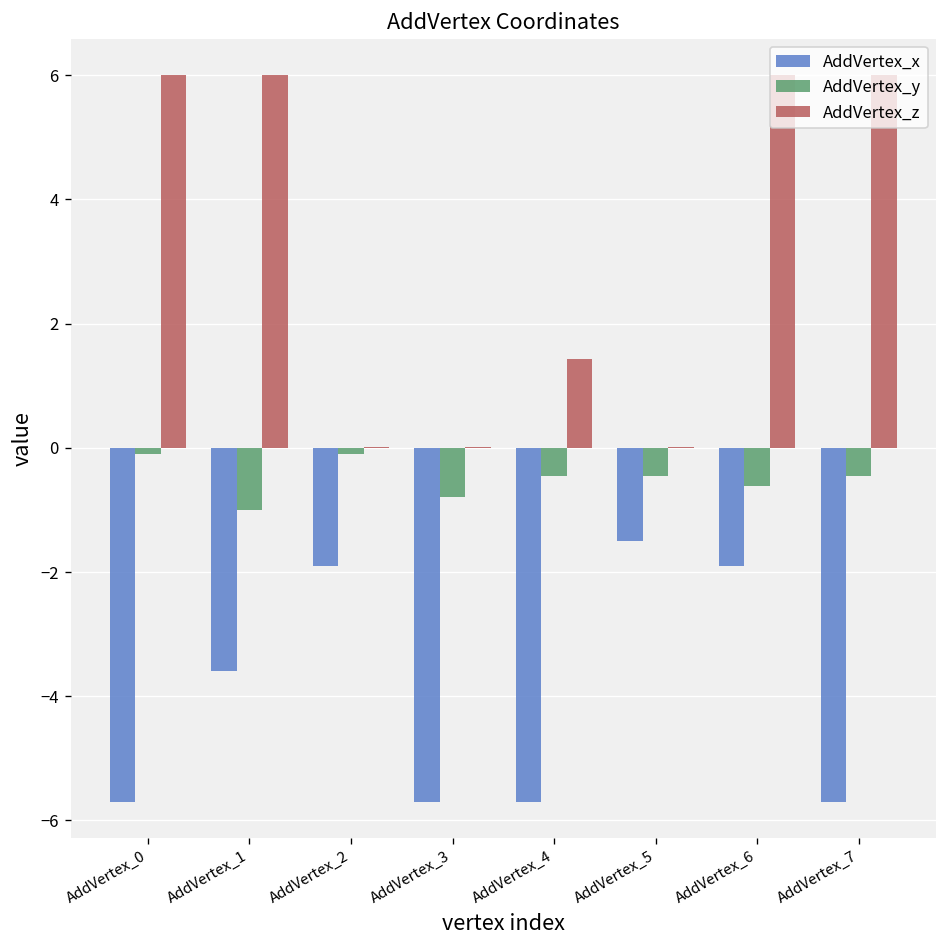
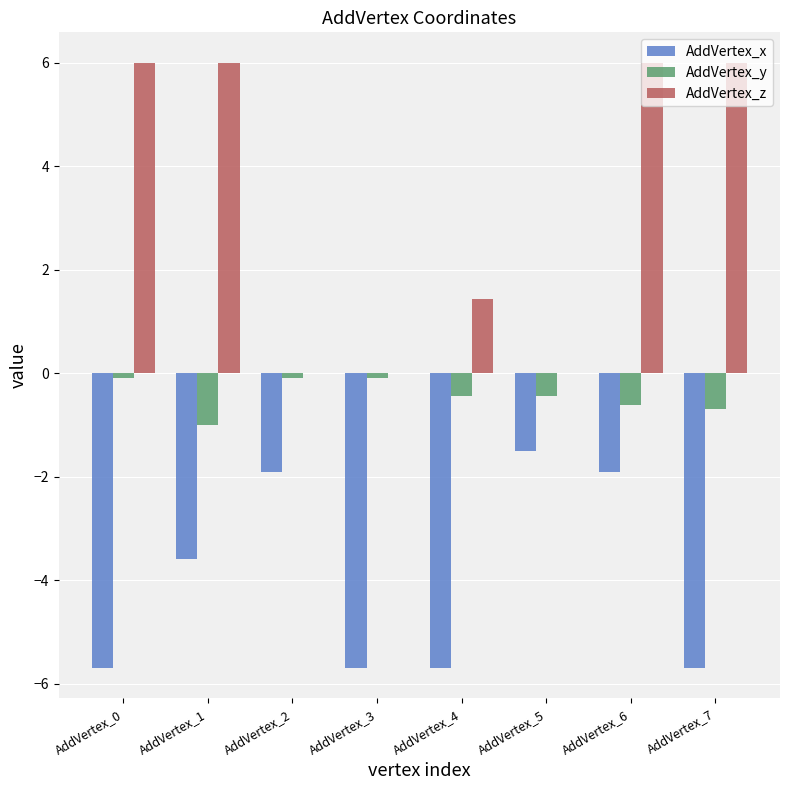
AddVertex_y, AddVertex_3: -0.8 -> -0.1
AddVertex_y, AddVertex_7: -0.5 -> -0.7
